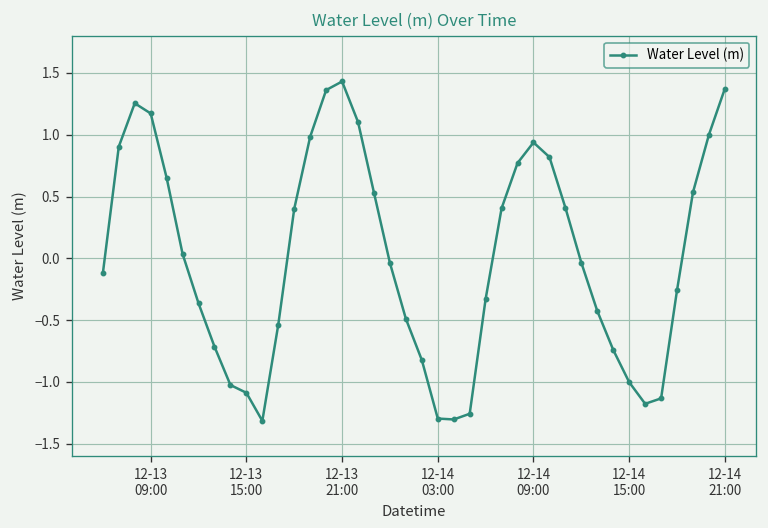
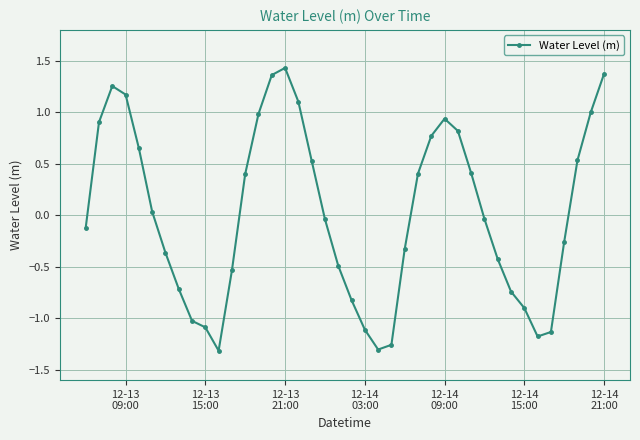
12-14 03:00: -1.30 -> -1.11
12-14 15:00: -1.00 -> -0.90
